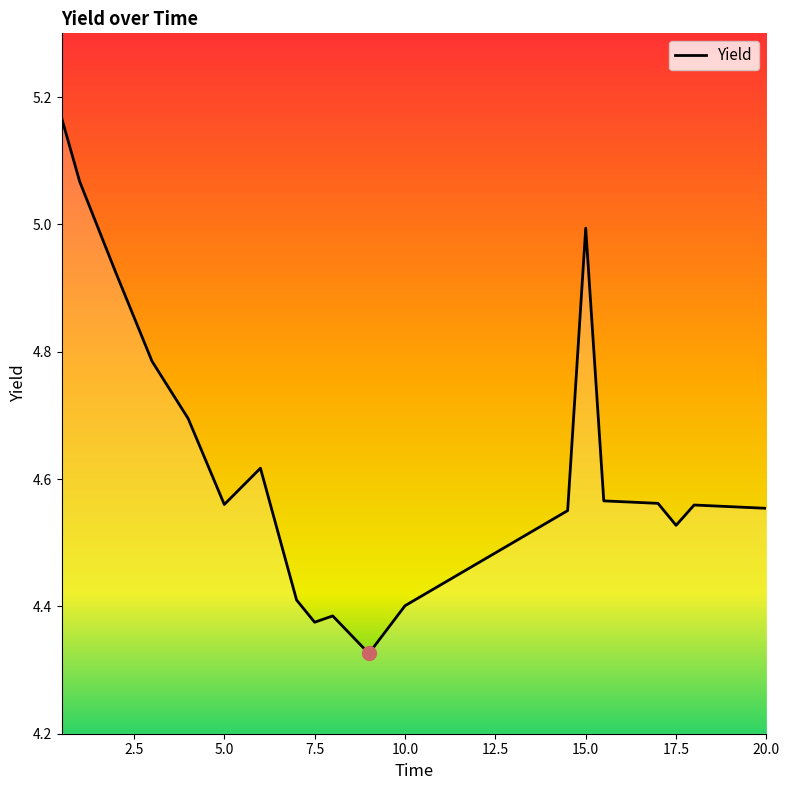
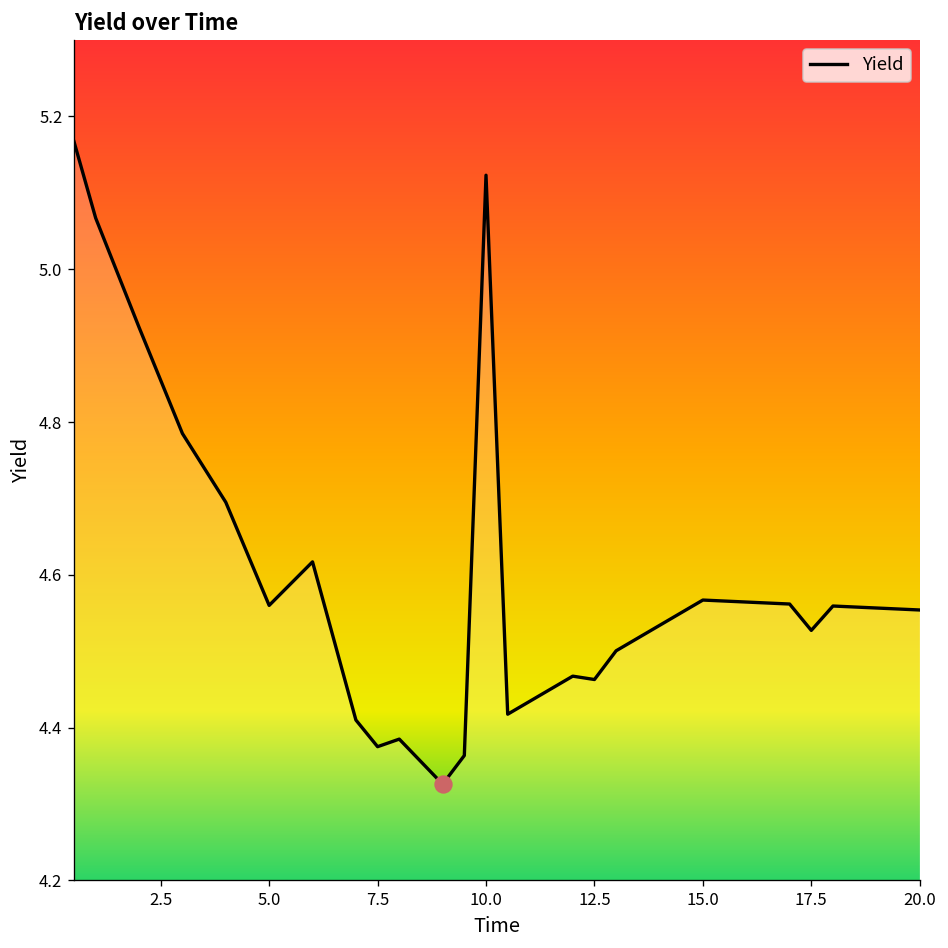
Yield, 10.0: 4.40 -> 5.12
Yield, 12.5: 4.48 -> 4.46
Yield, 15.0: 4.99 -> 4.57
